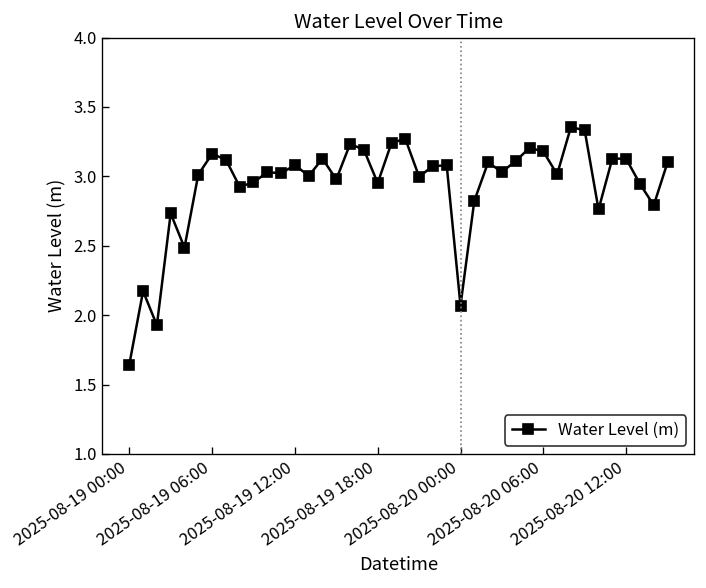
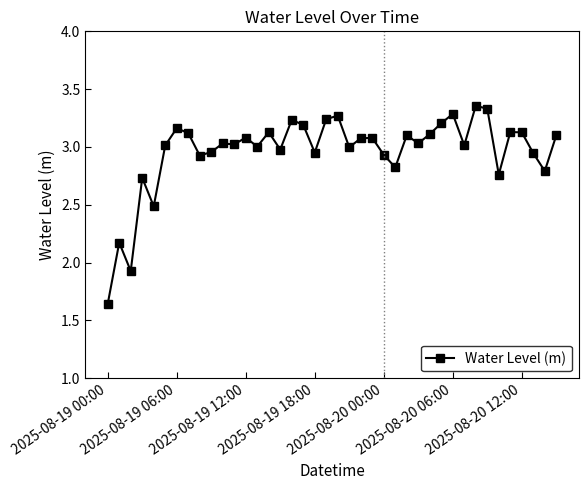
2025-08-20 00:00: 2.07 -> 2.93
2025-08-20 06:00: 3.18 -> 3.29
